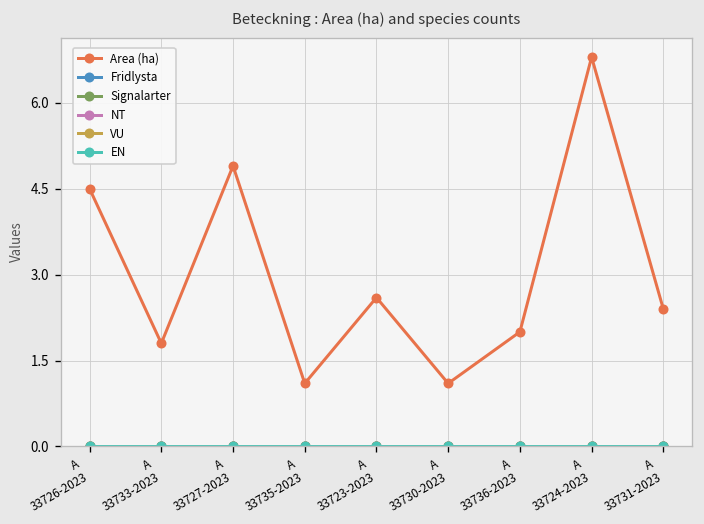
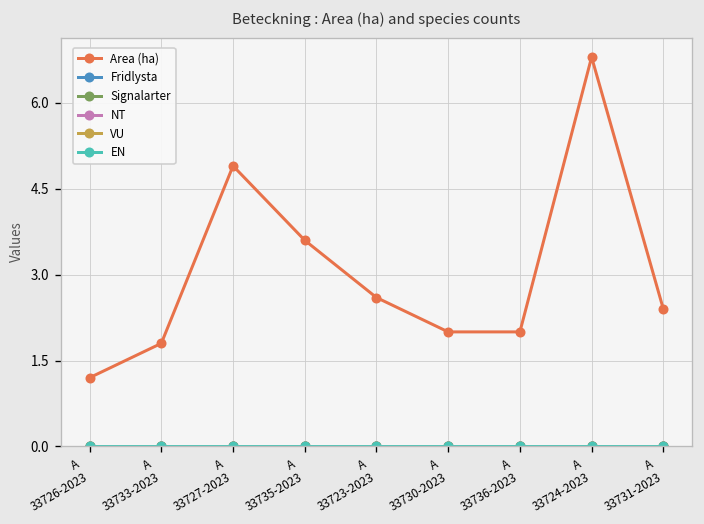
Area (ha), A 33726-2023: 4.5 -> 1.2
Area (ha), A 33735-2023: 1.1 -> 3.6
Area (ha), A 33730-2023: 1.1 -> 2.0
